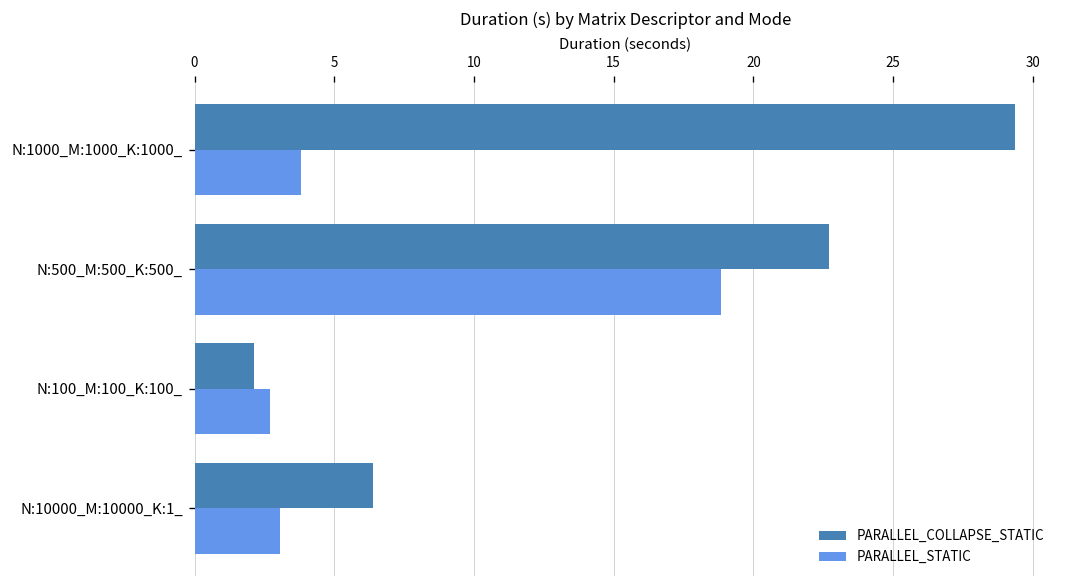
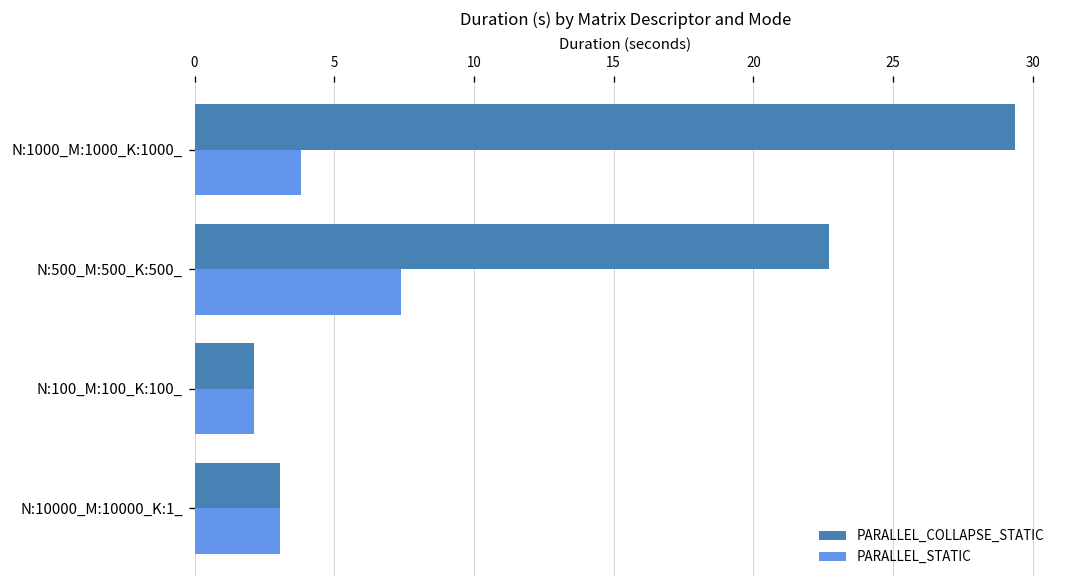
PARALLEL_STATIC, N:500_M:500_K:500_: 18.8 -> 7.4
PARALLEL_STATIC, N:100_M:100_K:100_: 2.7 -> 2.1
PARALLEL_COLLAPSE_STATIC, N:10000_M:10000_K:1_: 6.4 -> 3.1
